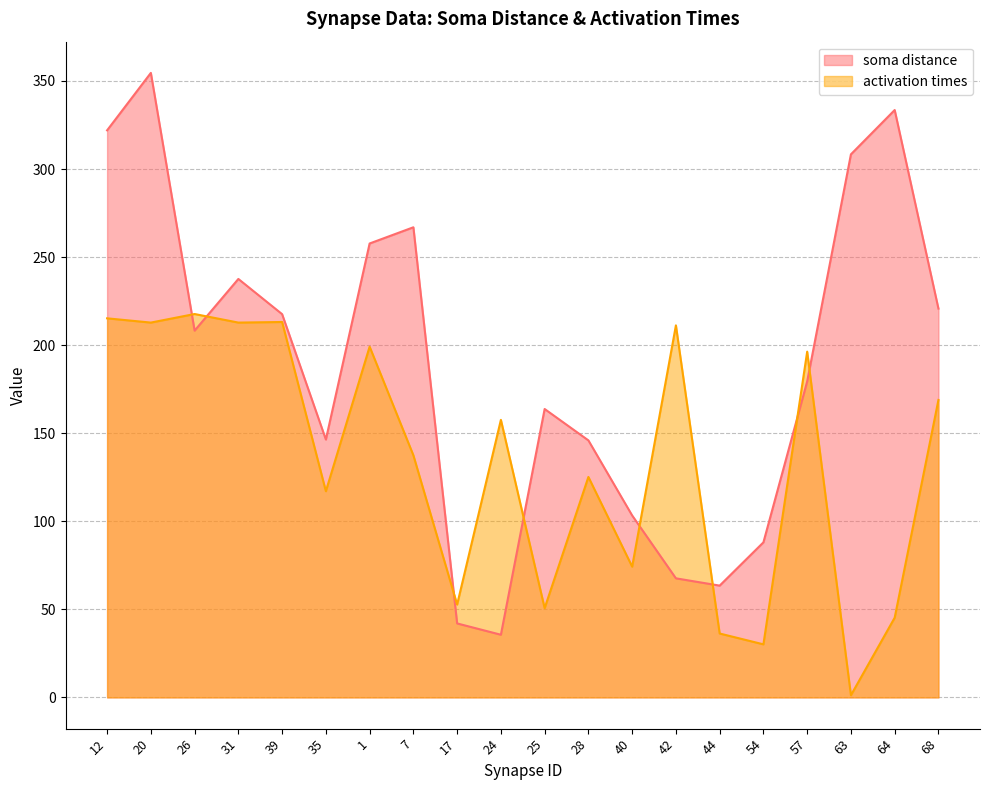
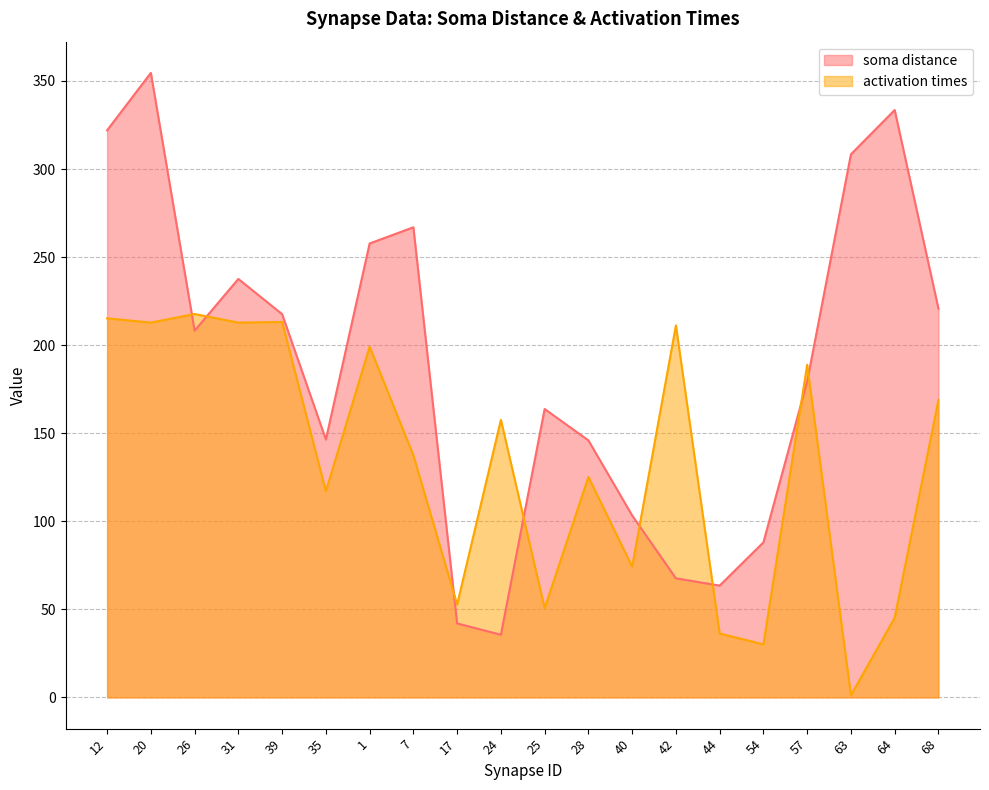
activation times, 57: 196 -> 189
